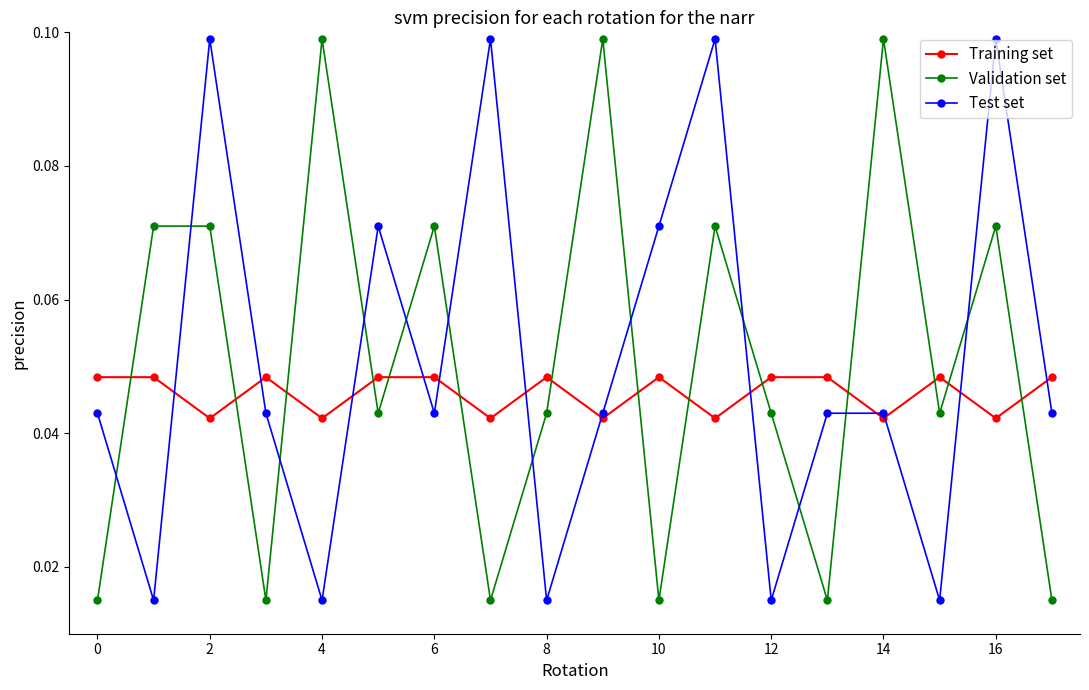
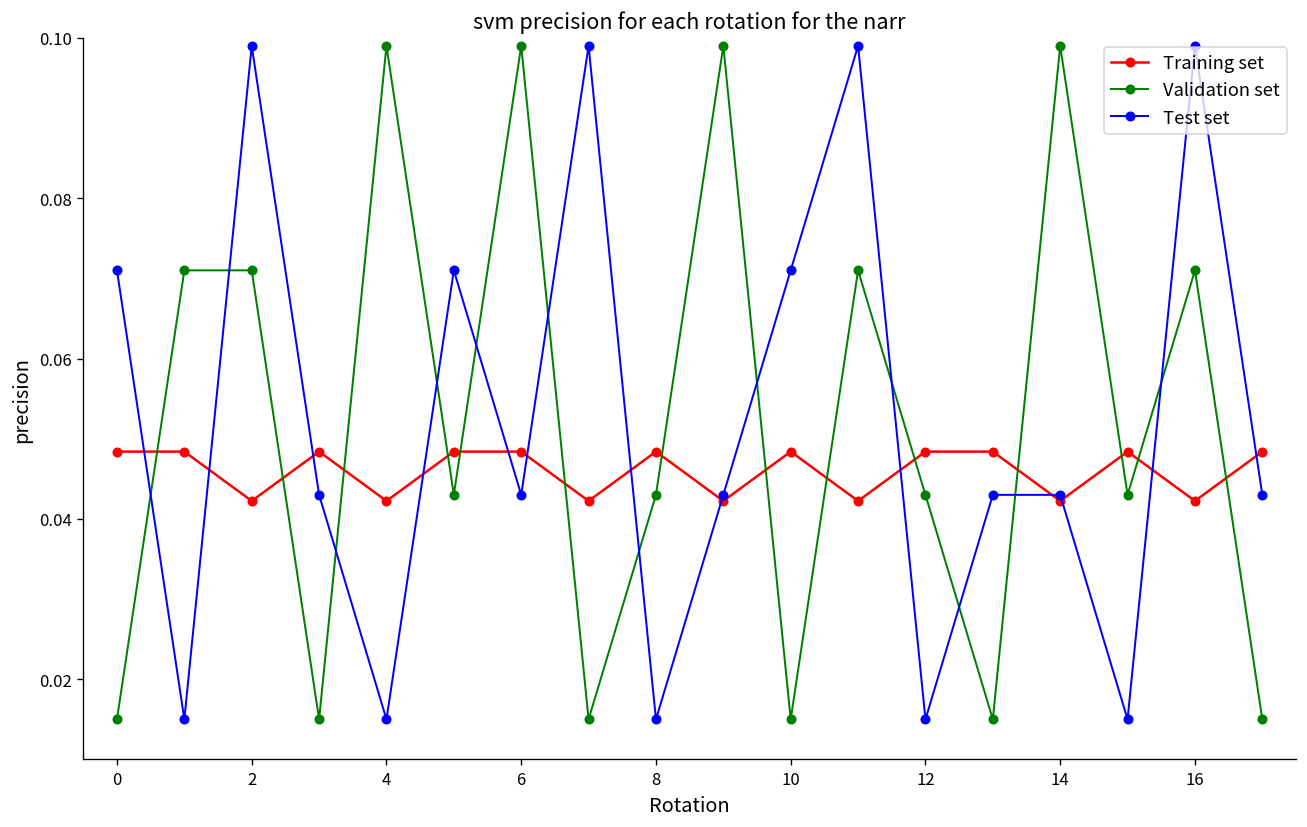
Test set, 0: 0.043 -> 0.071
Validation set, 6: 0.071 -> 0.099
